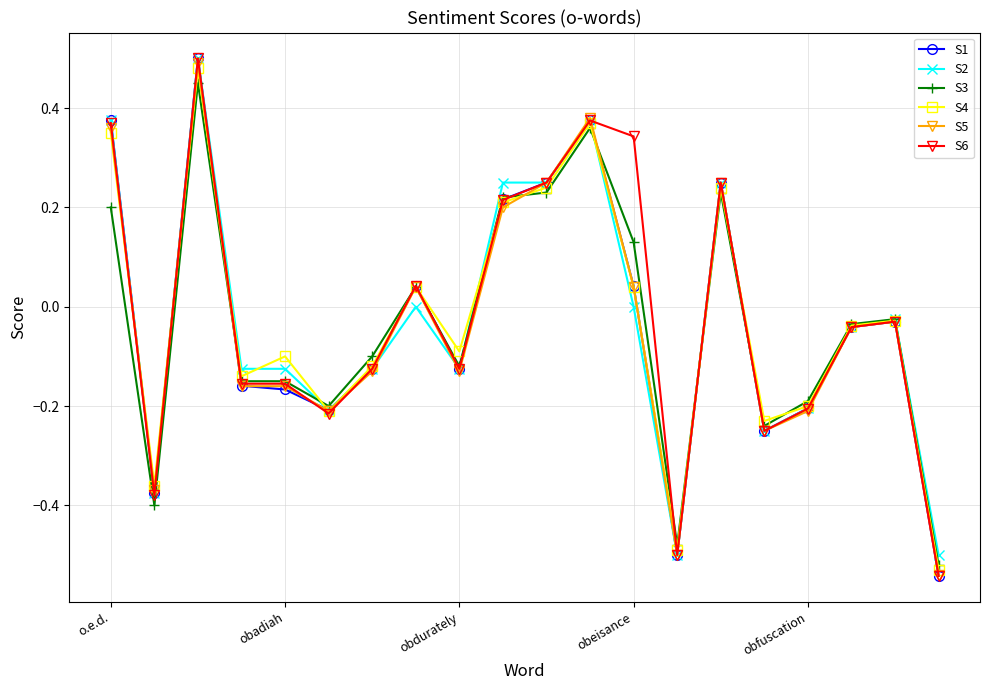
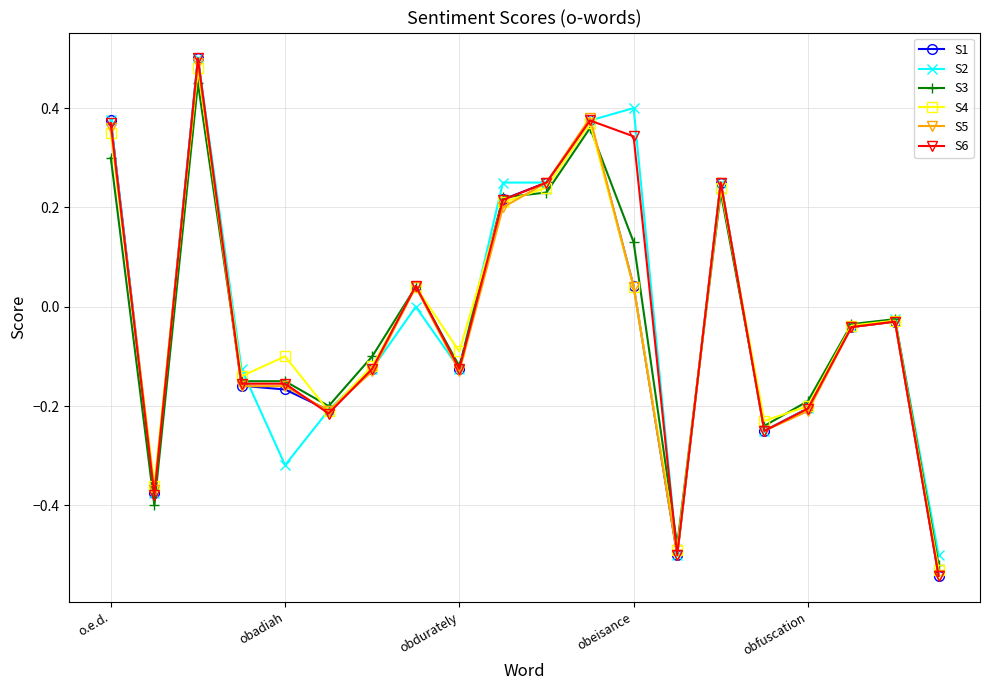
S3, o.e.d.: 0.2 -> 0.3
S2, obadiah: -0.13 -> -0.32
S2, obeisance: 0.0 -> 0.4
